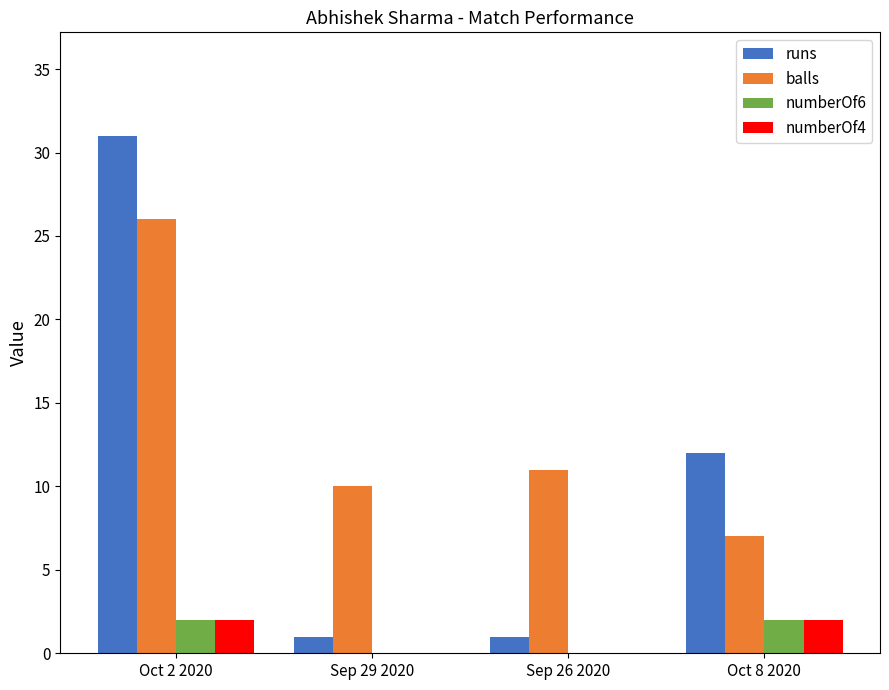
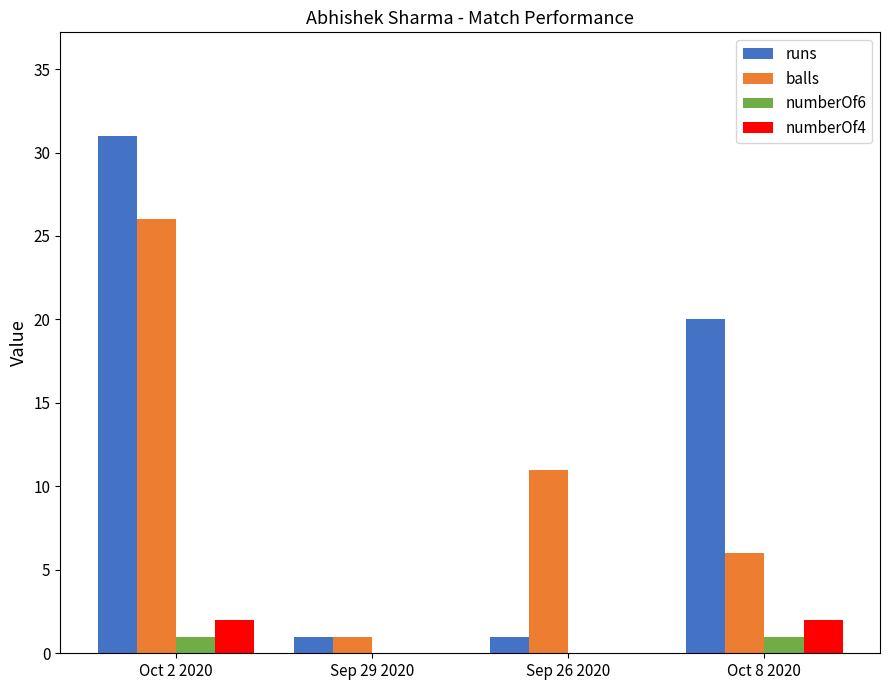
numberOf6, Oct 2 2020: 2 -> 1
balls, Sep 29 2020: 10 -> 1
runs, Oct 8 2020: 12 -> 20
balls, Oct 8 2020: 7 -> 6
numberOf6, Oct 8 2020: 2 -> 1
